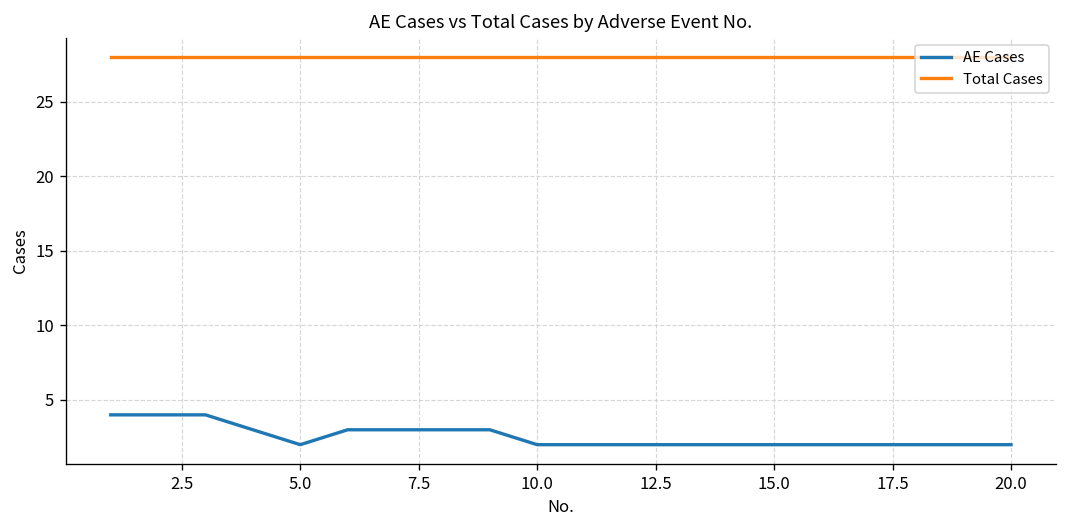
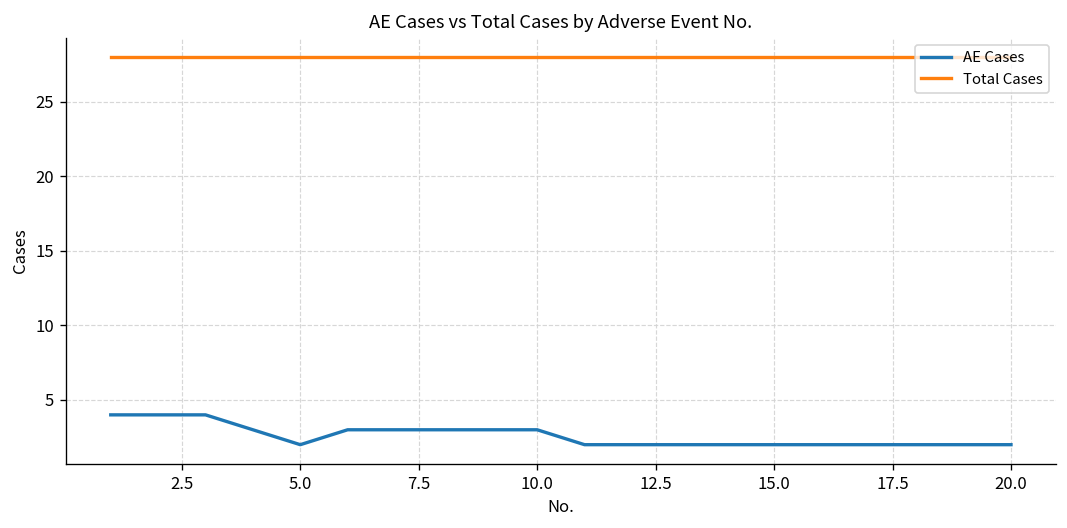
AE Cases, 10.0: 2 -> 3
